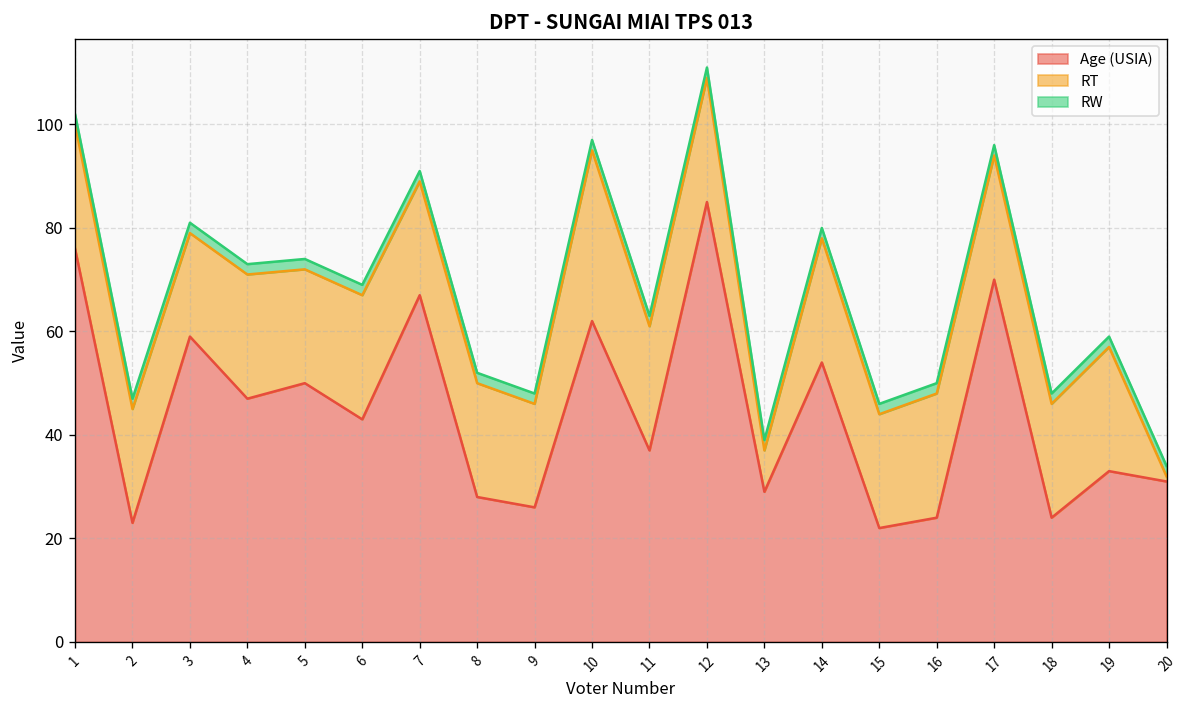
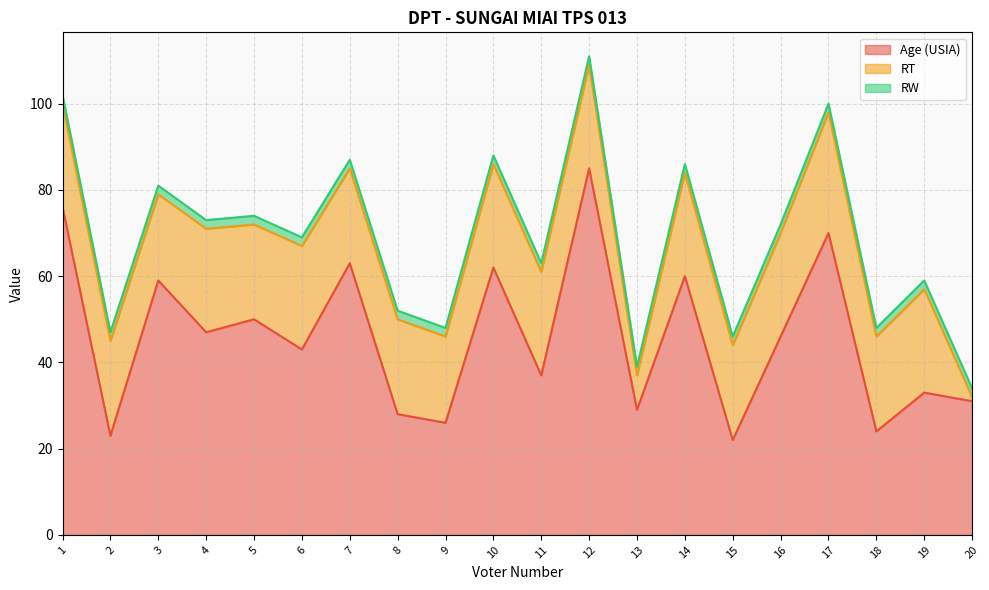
Age (USIA), 7: 67 -> 63
RT, 10: 33 -> 24
Age (USIA), 14: 54 -> 60
Age (USIA), 16: 24 -> 46
RT, 17: 24 -> 28
